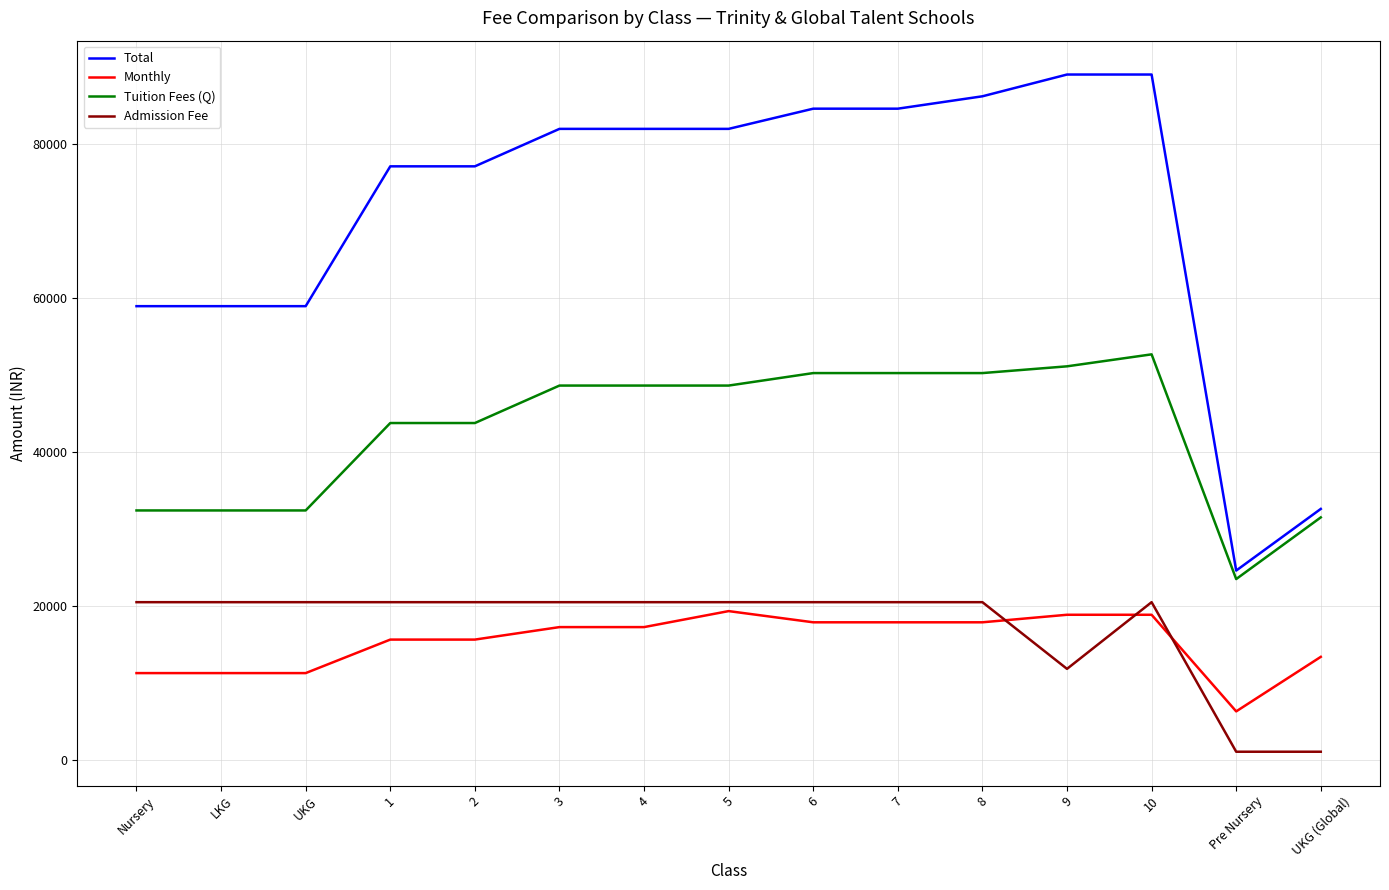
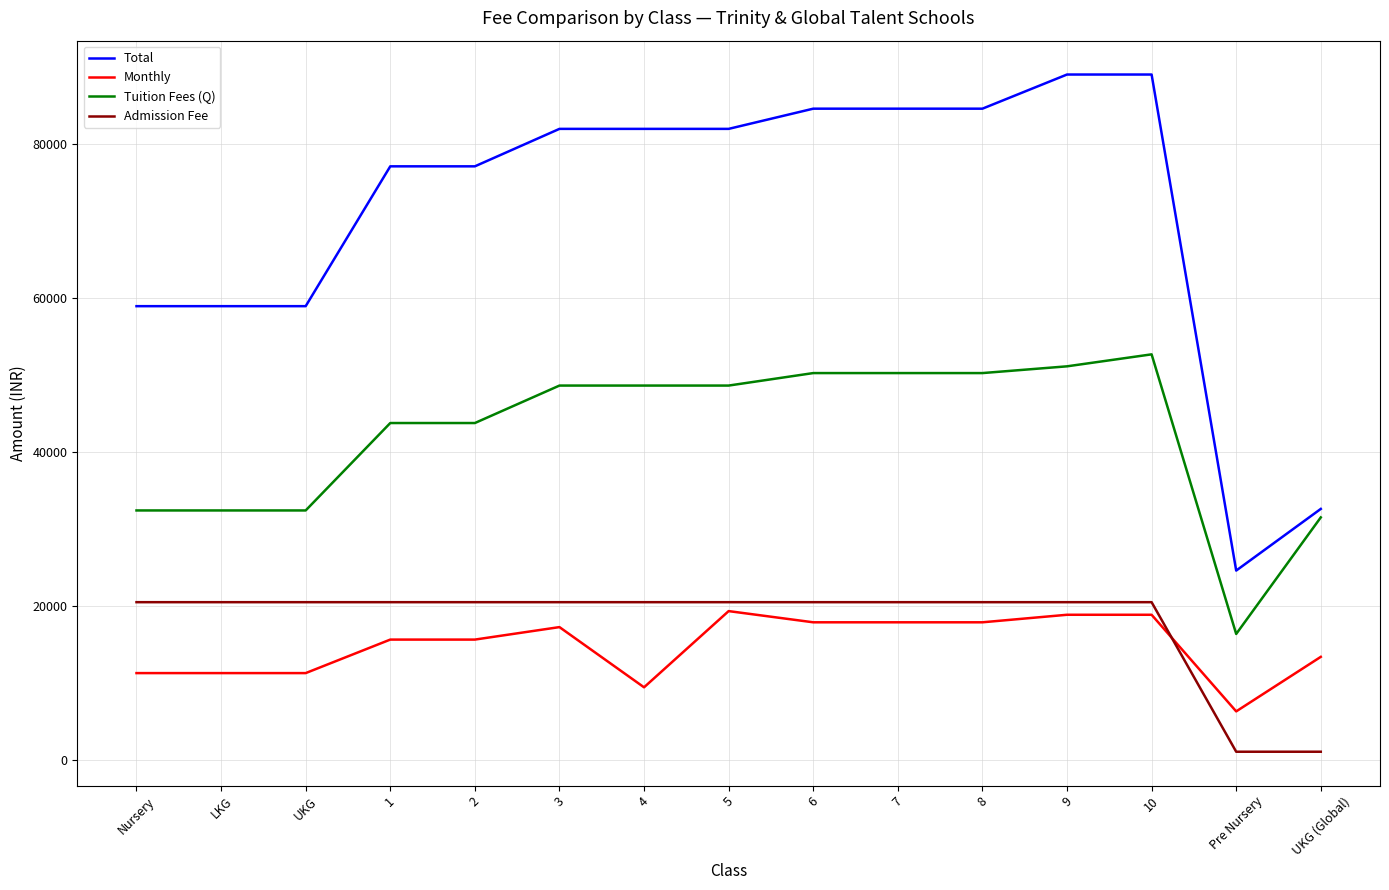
Monthly, 4: 17000 -> 9000
Total, 8: 86000 -> 85000
Admission Fee, 9: 12000 -> 21000
Tuition Fees (Q), Pre Nursery: 24000 -> 16000
